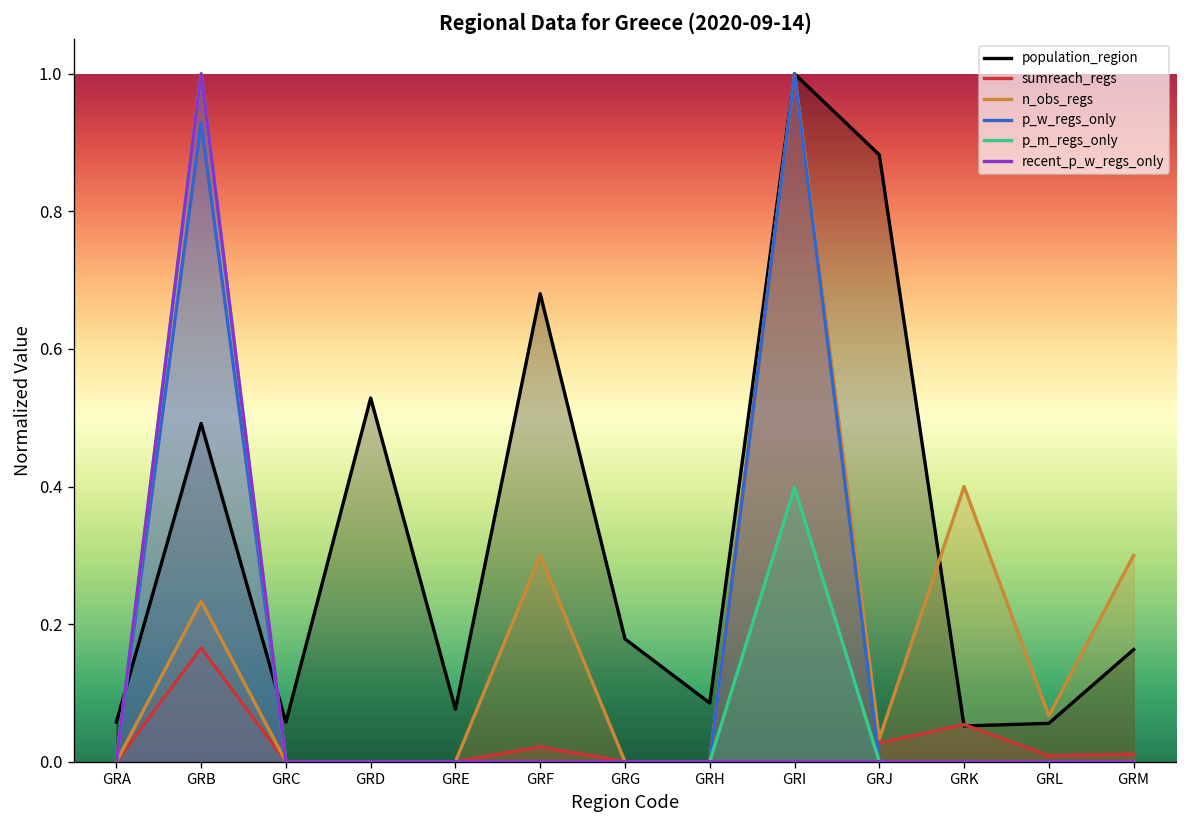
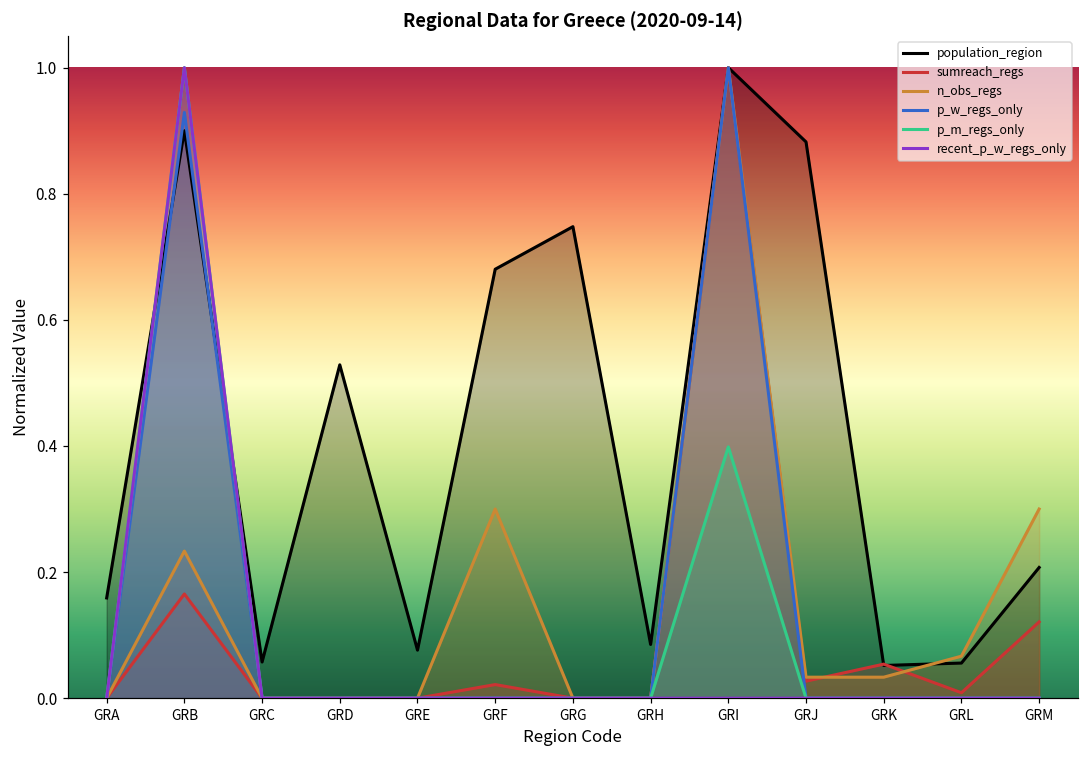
population_region, GRA: 0.06 -> 0.16
population_region, GRB: 0.49 -> 0.90
population_region, GRG: 0.18 -> 0.75
n_obs_regs, GRK: 0.40 -> 0.03
population_region, GRM: 0.16 -> 0.21
sumreach_regs, GRM: 0.01 -> 0.12
